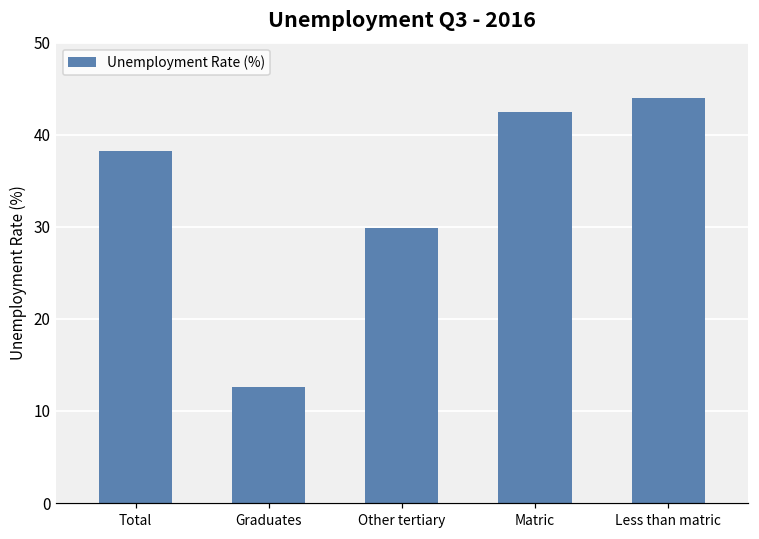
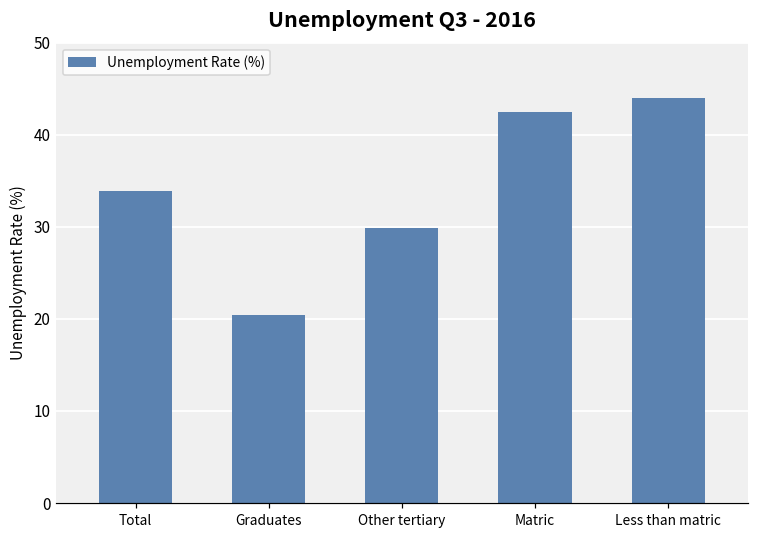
Total: 38 -> 34
Graduates: 13 -> 20
